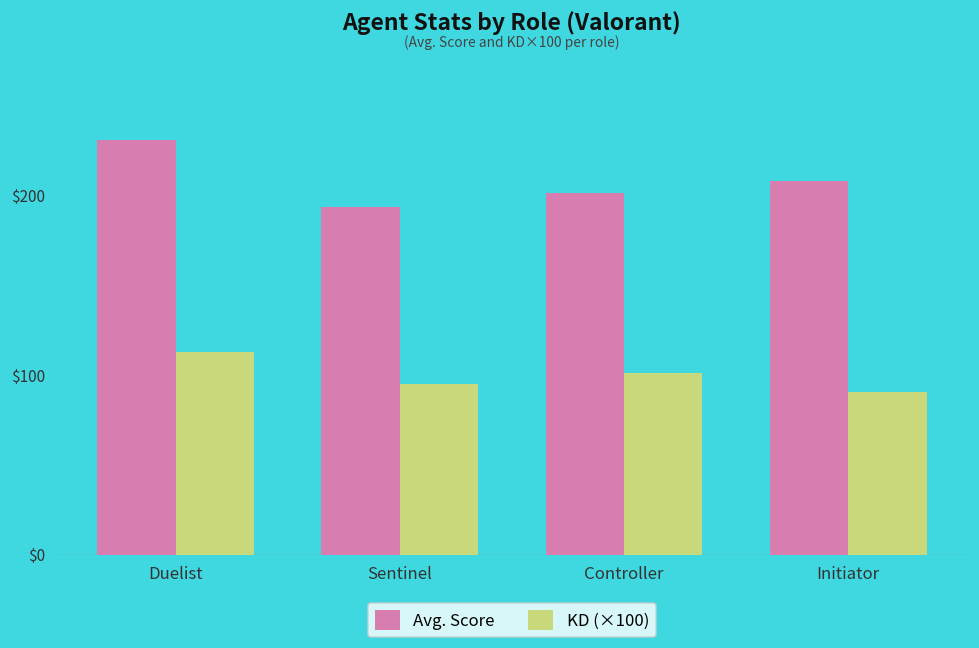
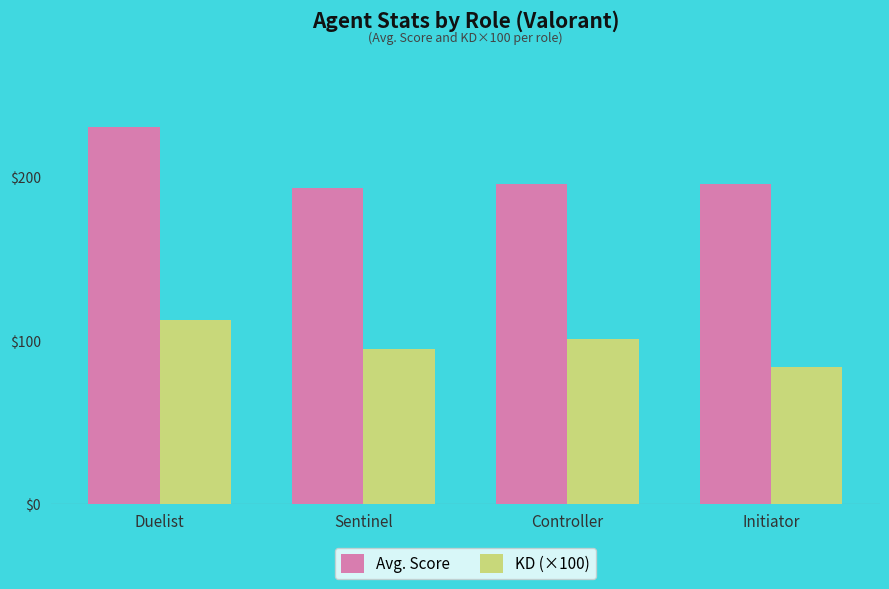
Avg. Score, Controller: $201 -> $196
Avg. Score, Initiator: $208 -> $196
KD (×100), Initiator: $91 -> $84
